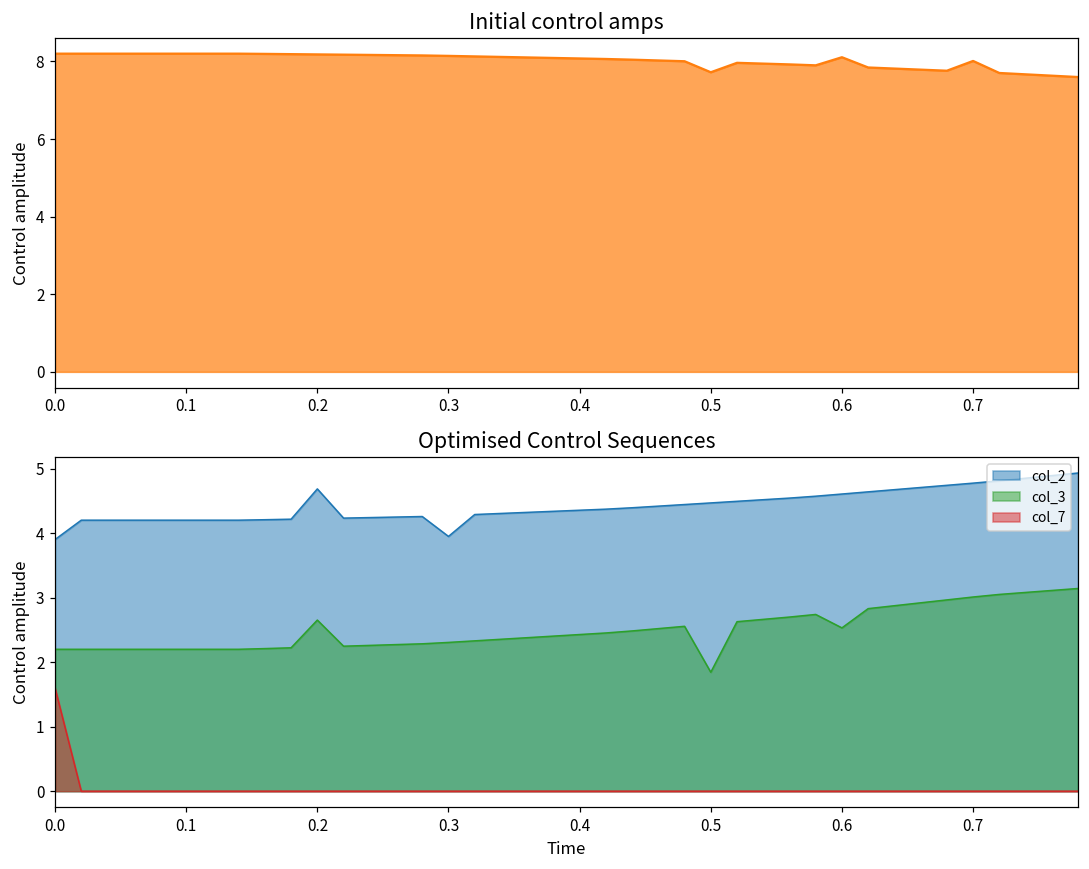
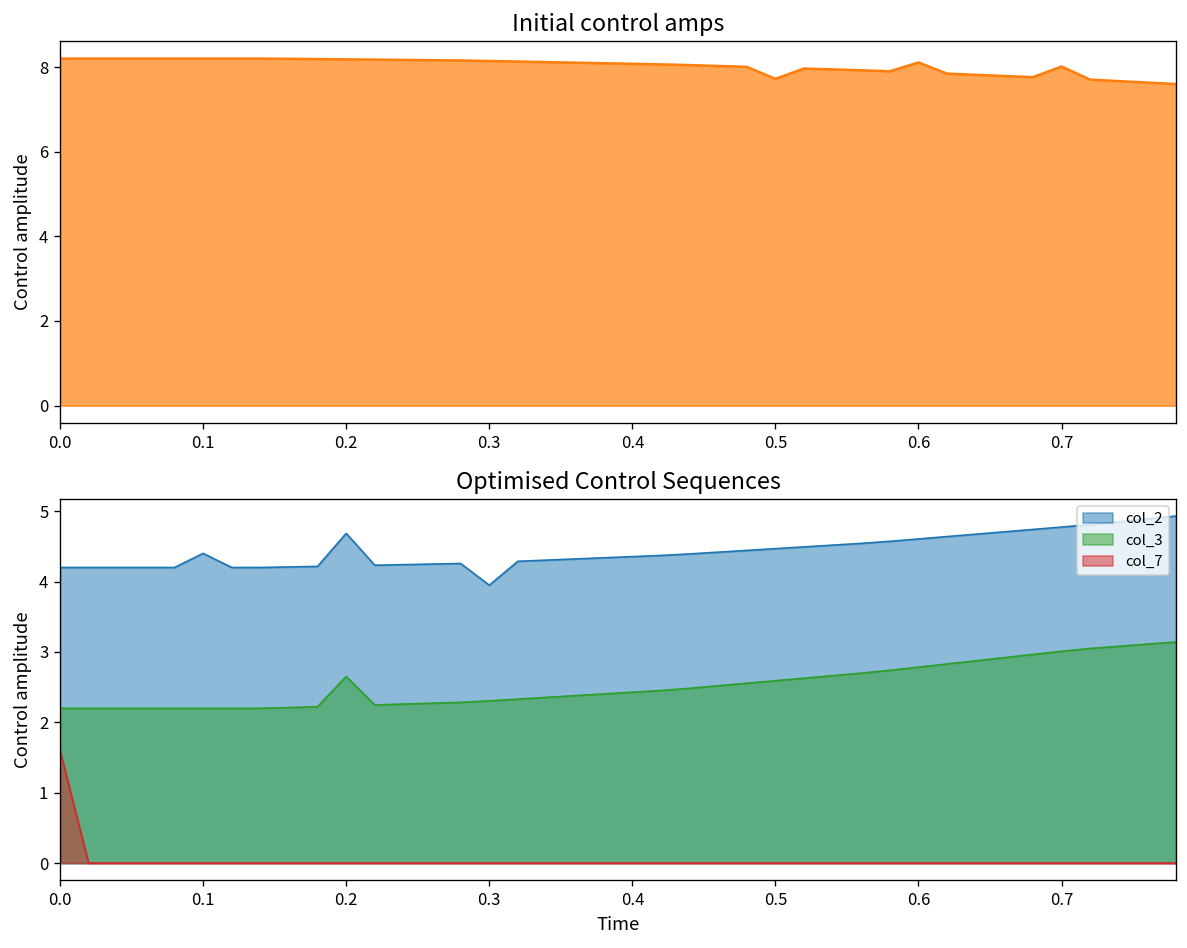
Optimised Control Sequences, col_2, 0.0: 3.9 -> 4.2
Optimised Control Sequences, col_2, 0.1: 4.2 -> 4.4
Optimised Control Sequences, col_3, 0.5: 1.8 -> 2.6
Optimised Control Sequences, col_3, 0.6: 2.5 -> 2.8
